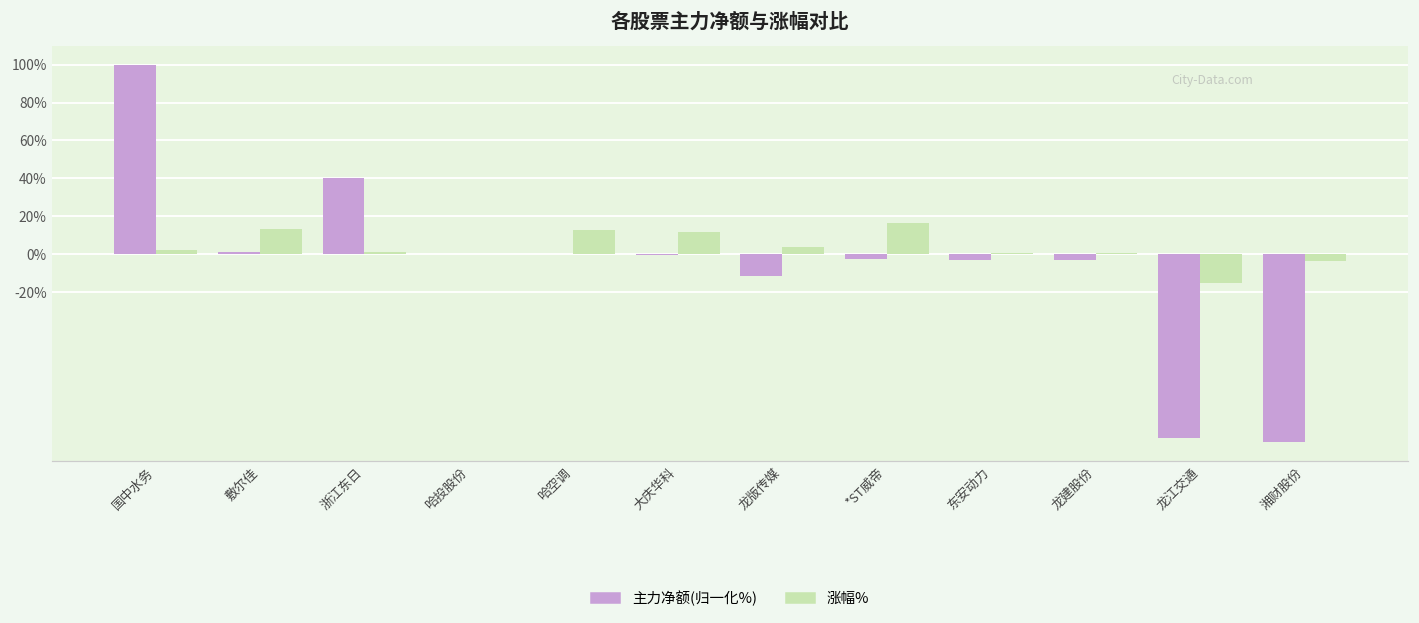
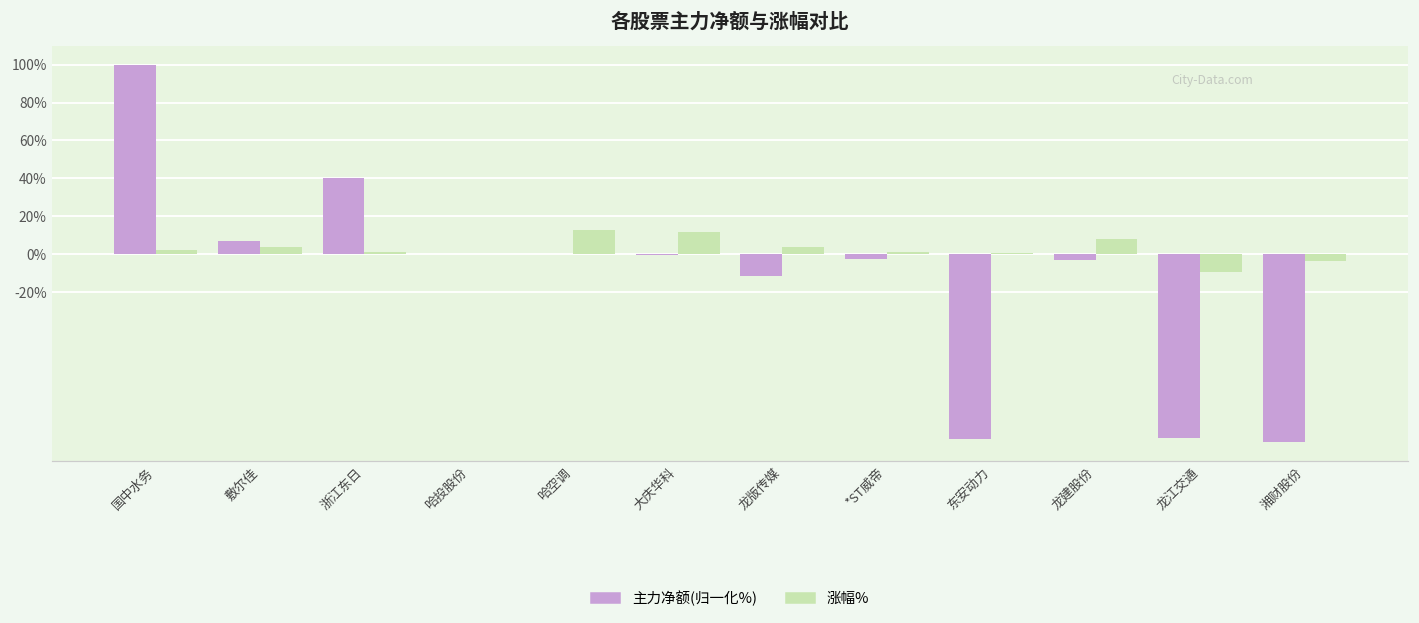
主力净额(归一化%), 敷尔佳: 1% -> 7%
涨幅%, 敷尔佳: 13% -> 4%
涨幅%, *ST威帝: 16% -> 1%
主力净额(归一化%), 东安动力: -3% -> -98%
涨幅%, 龙建股份: 1% -> 8%
涨幅%, 龙江交通: -15% -> -9%
